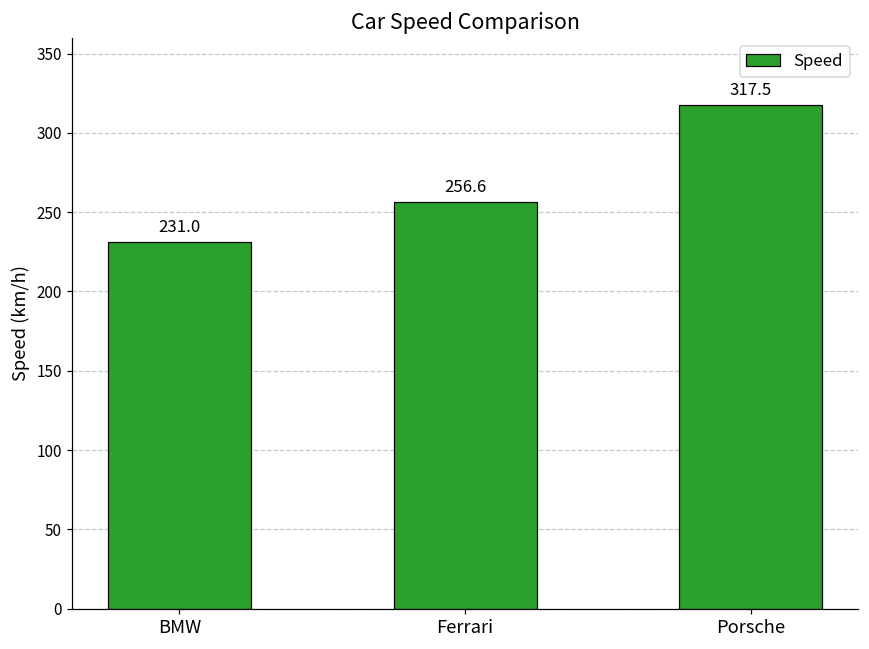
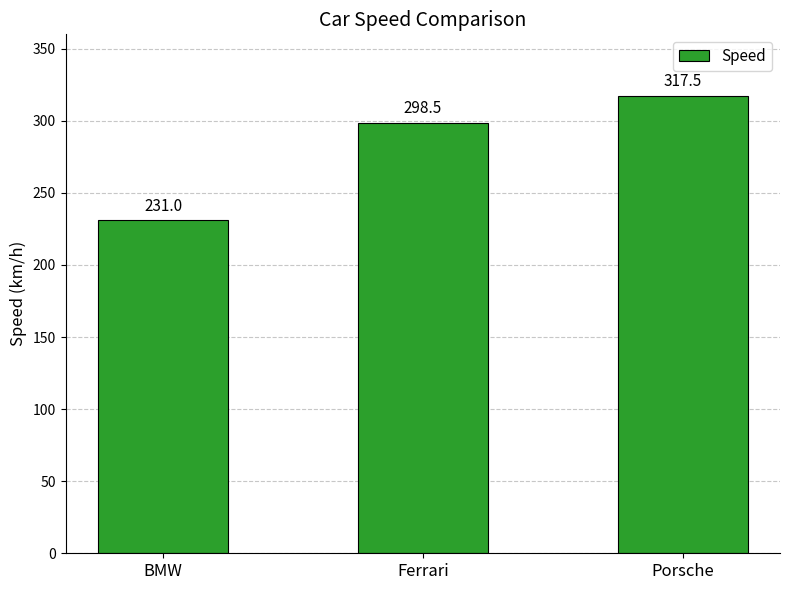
Ferrari: 256.6 -> 298.5
